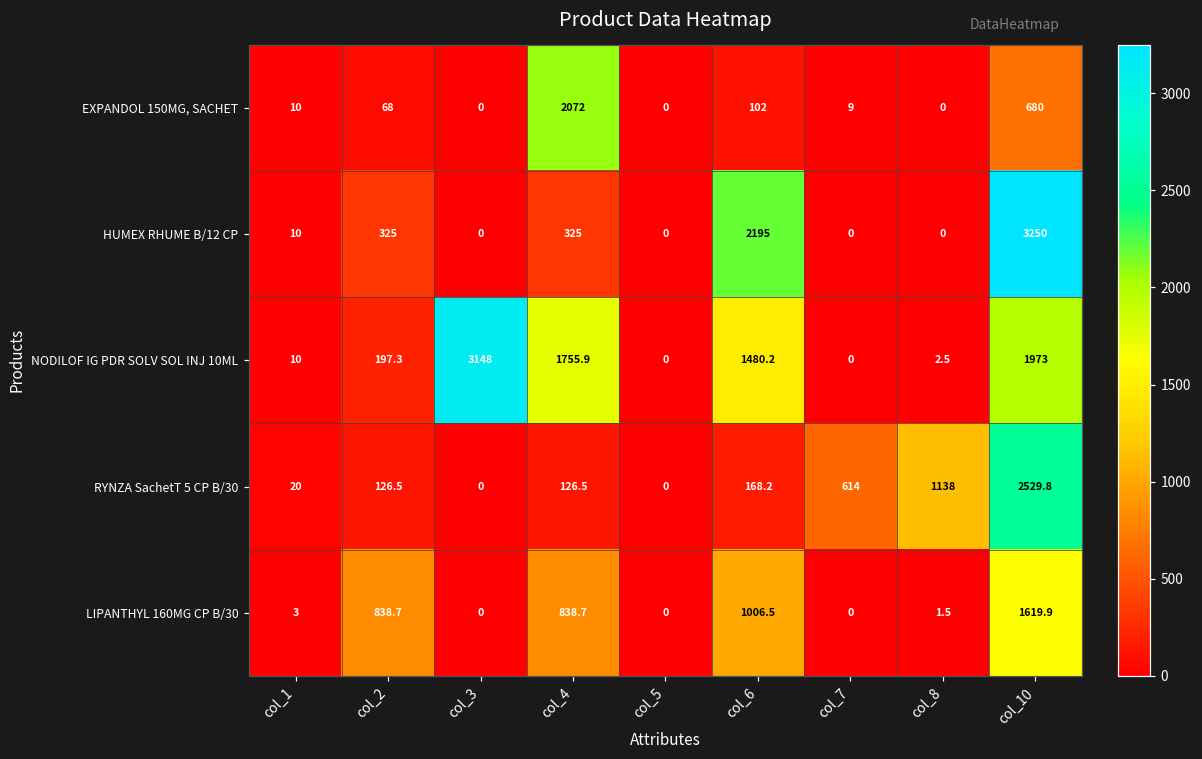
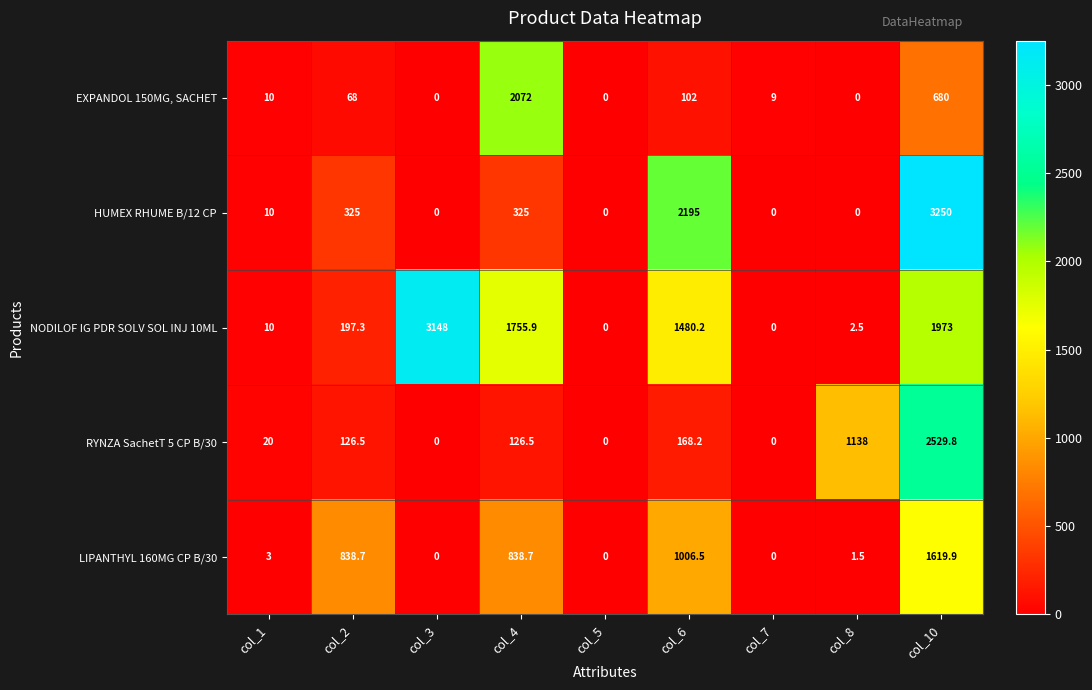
RYNZA SachetT 5 CP B/30, col_7: 614 -> 0
